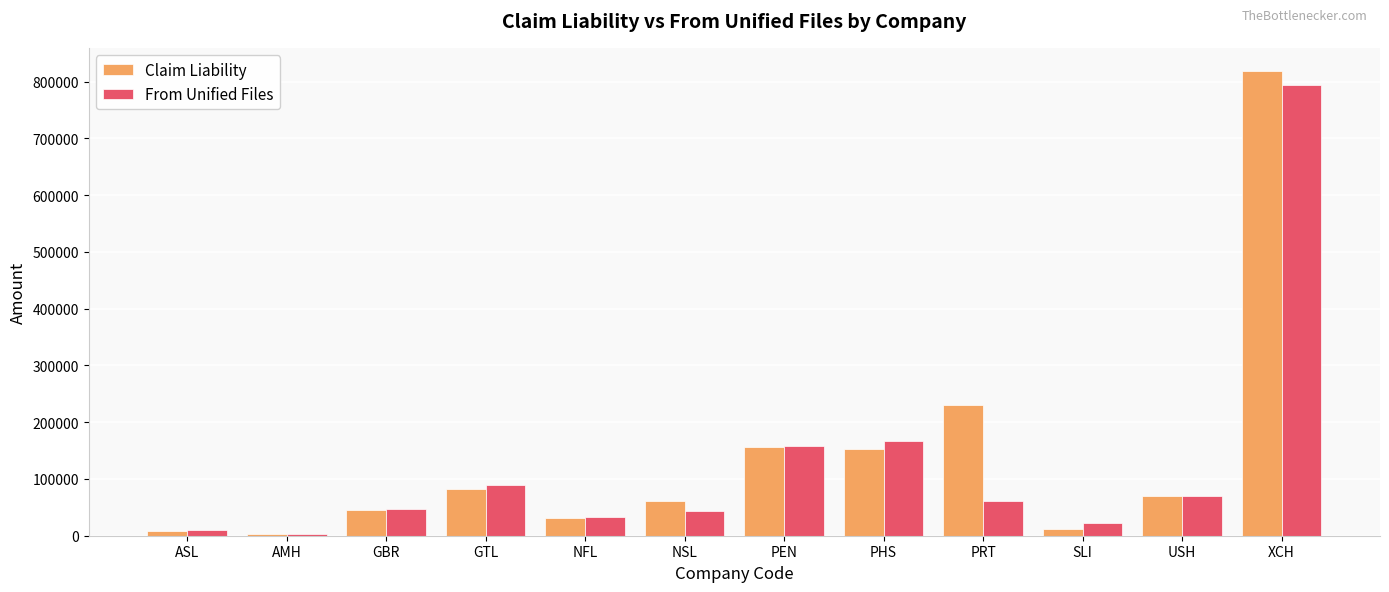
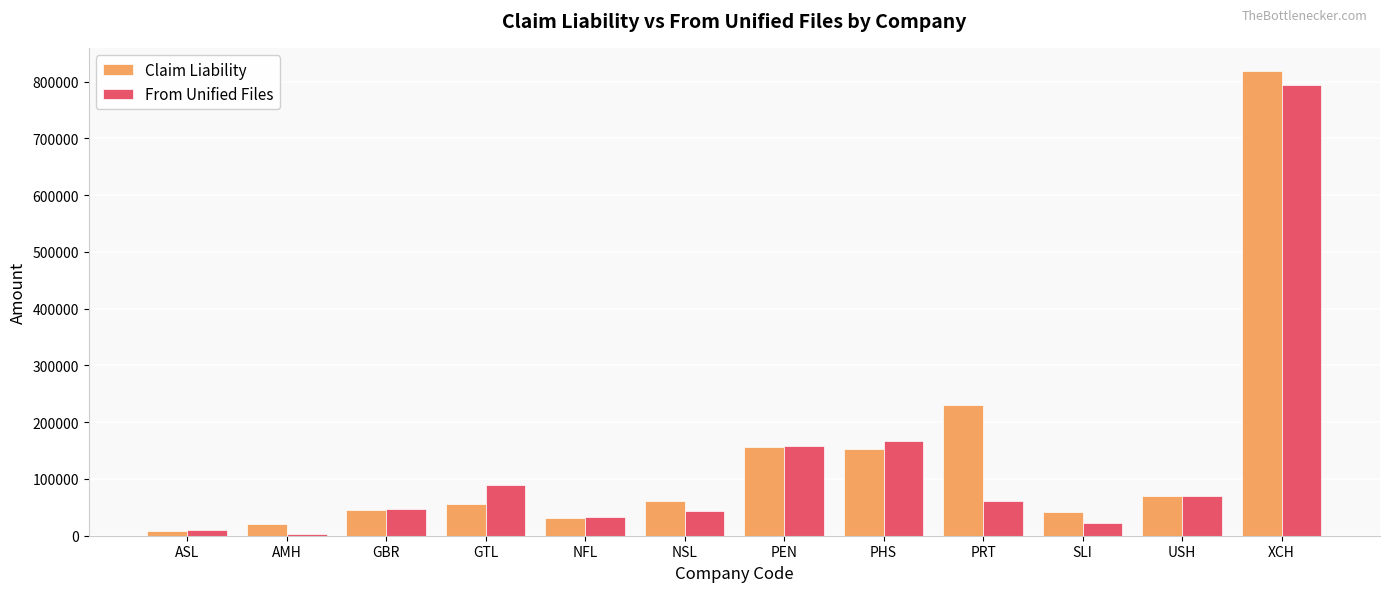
Claim Liability, AMH: 0 -> 20000
Claim Liability, GTL: 80000 -> 60000
Claim Liability, SLI: 10000 -> 40000
